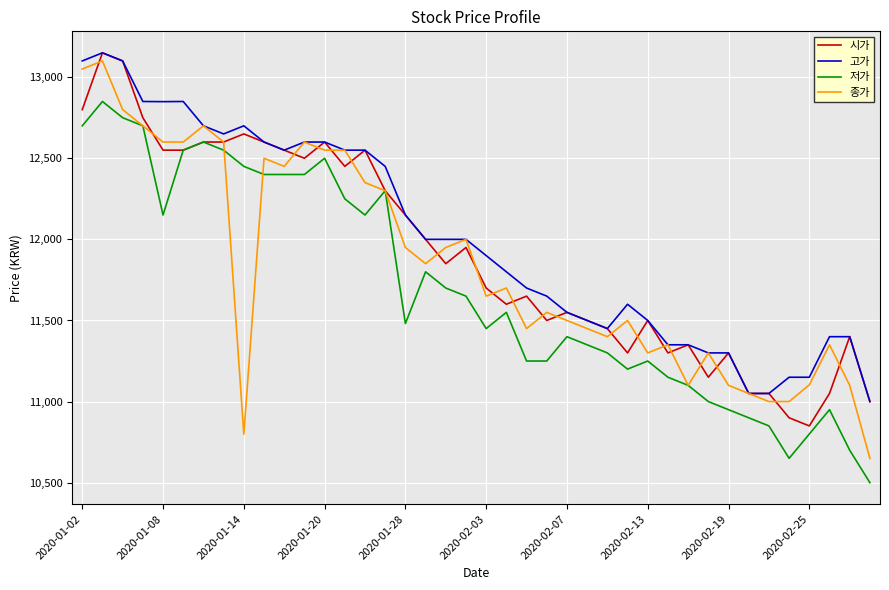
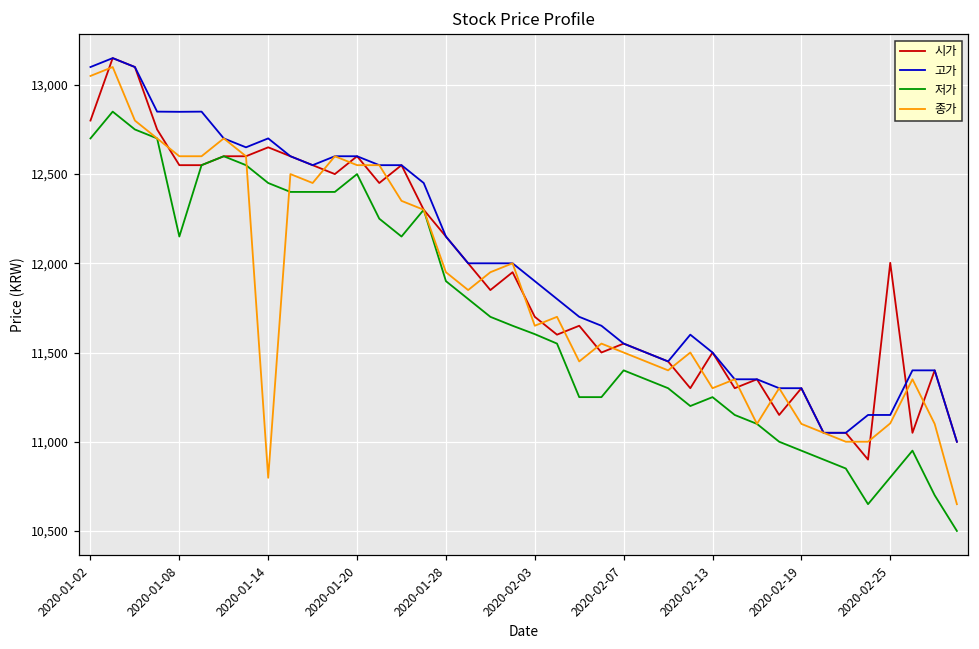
저가, 2020-01-28: 11,480 -> 11,900
저가, 2020-02-03: 11,450 -> 11,600
시가, 2020-02-25: 10,850 -> 12,000
